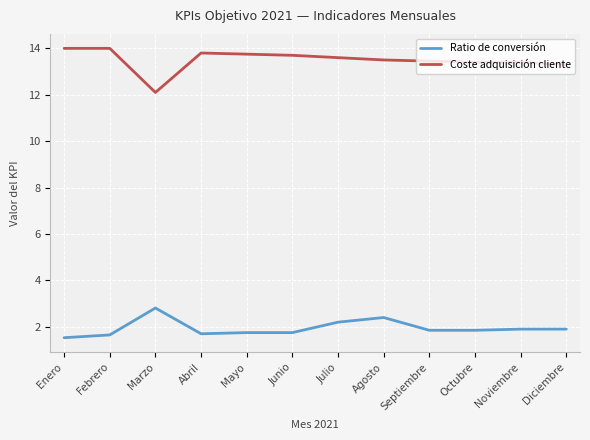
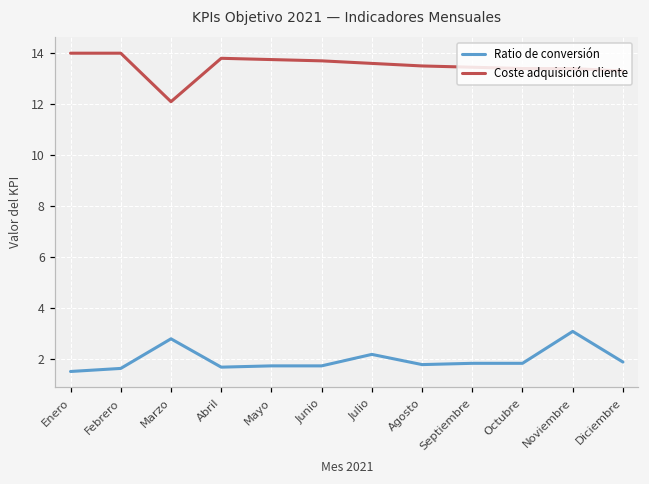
Ratio de conversión, Agosto: 2.4 -> 1.8
Ratio de conversión, Noviembre: 1.9 -> 3.1
